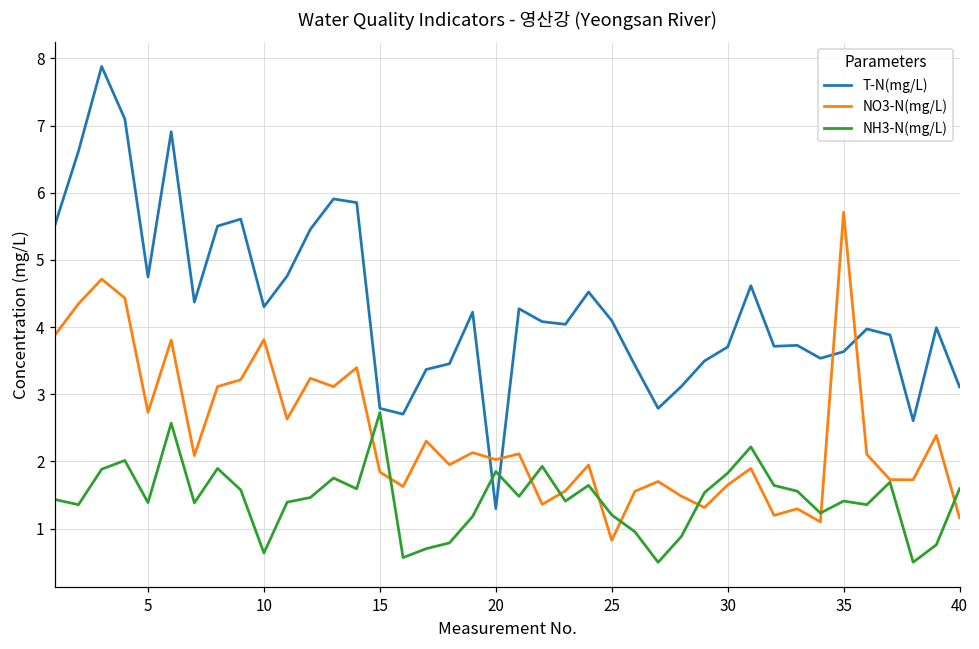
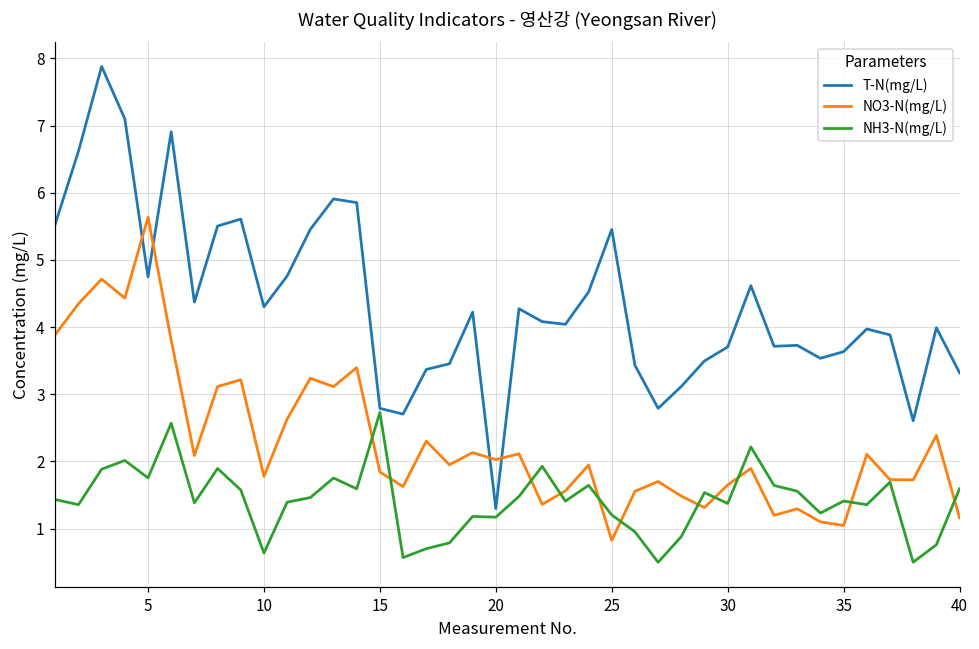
NO3-N(mg/L), 5: 2.7 -> 5.6
NH3-N(mg/L), 5: 1.4 -> 1.8
NO3-N(mg/L), 10: 3.8 -> 1.8
NH3-N(mg/L), 20: 1.9 -> 1.2
T-N(mg/L), 25: 4.1 -> 5.5
NH3-N(mg/L), 30: 1.8 -> 1.4
NO3-N(mg/L), 35: 5.7 -> 1.0
T-N(mg/L), 40: 3.1 -> 3.3
